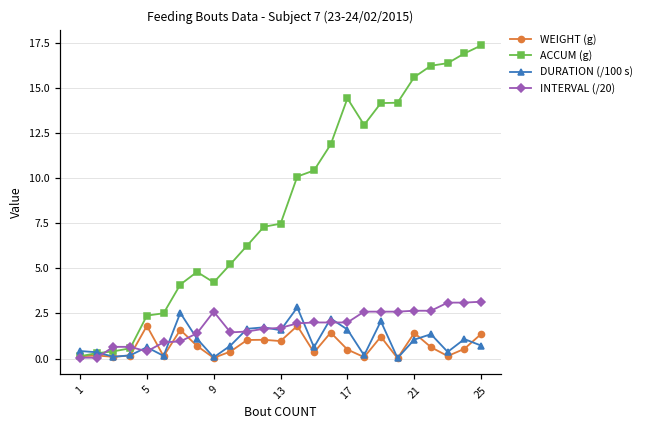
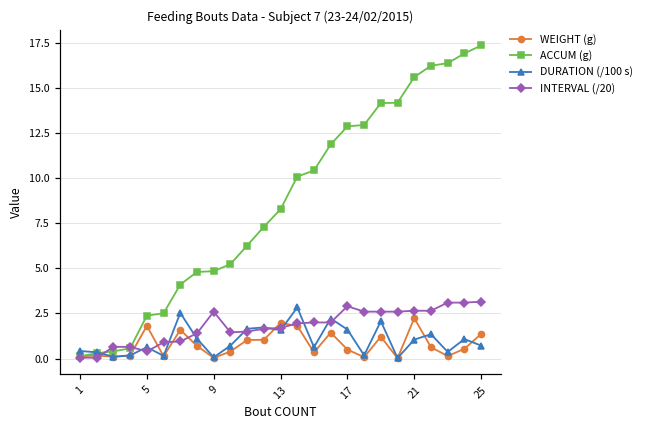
ACCUM (g), 9: 4.2 -> 4.8
WEIGHT (g), 13: 1.0 -> 2.0
ACCUM (g), 13: 7.5 -> 8.3
ACCUM (g), 17: 14.4 -> 12.9
INTERVAL (/20), 17: 2.0 -> 2.9
WEIGHT (g), 21: 1.4 -> 2.2
